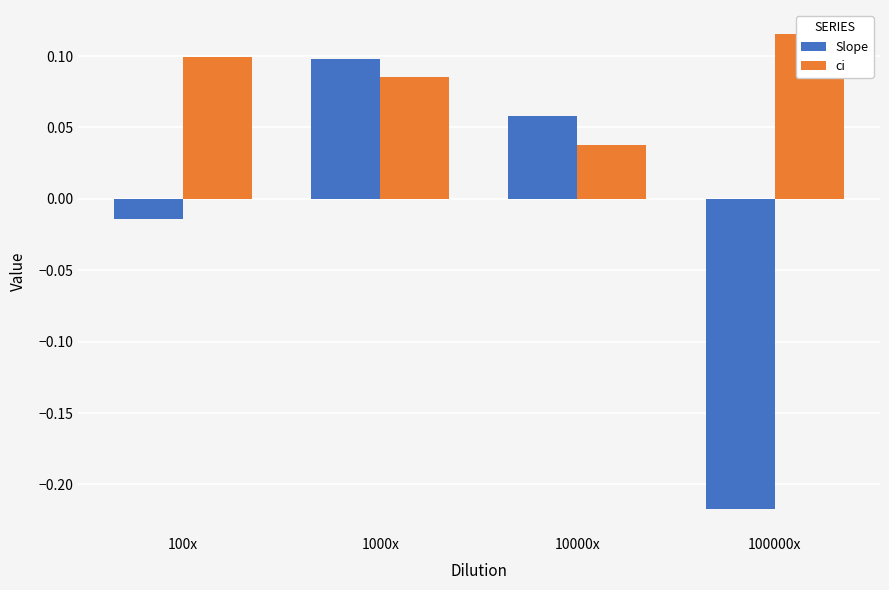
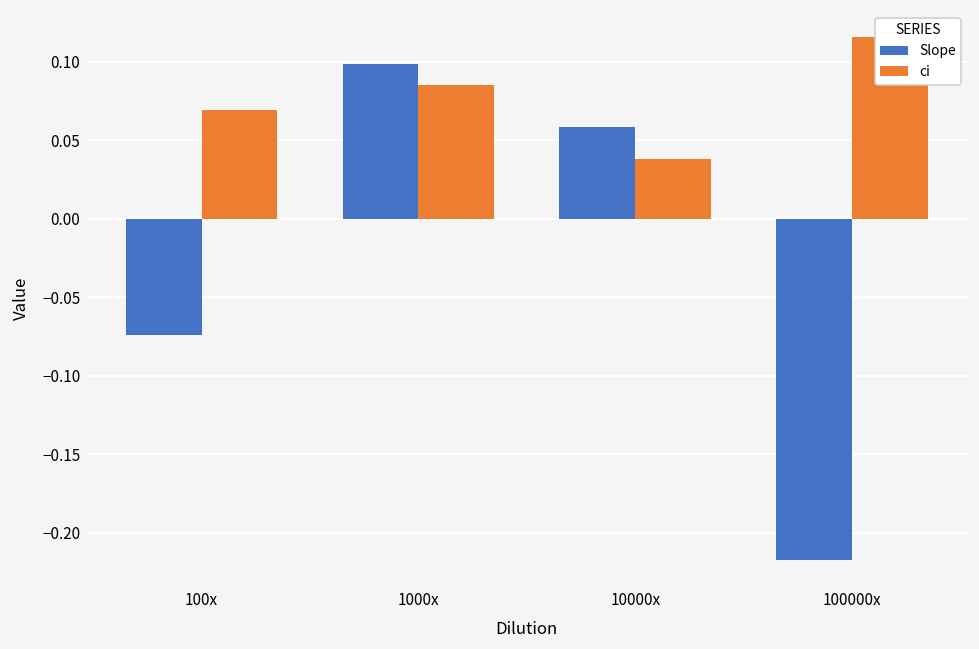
Slope, 100x: -0.014 -> -0.074
ci, 100x: 0.099 -> 0.069
